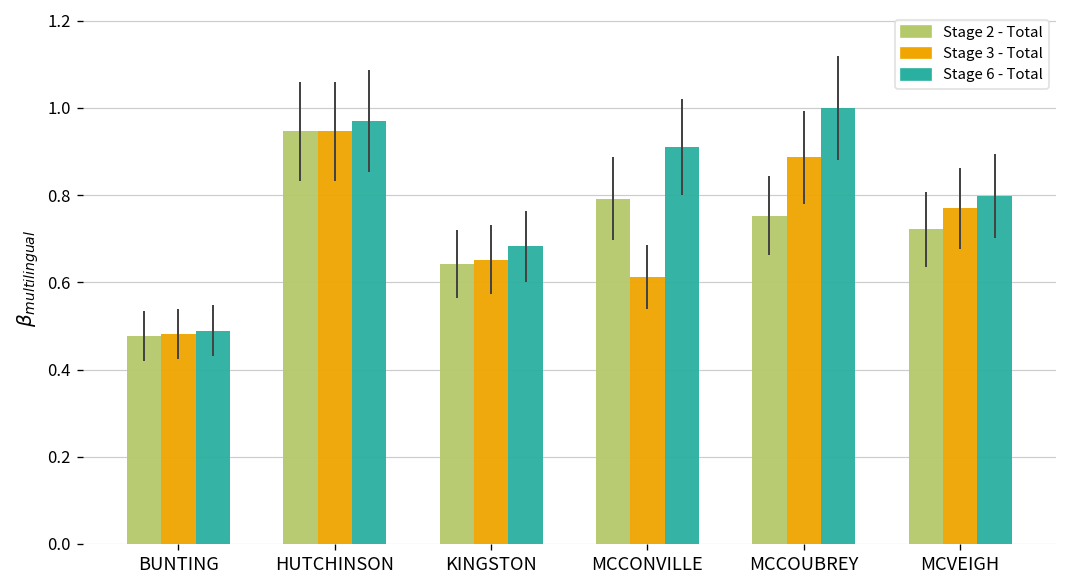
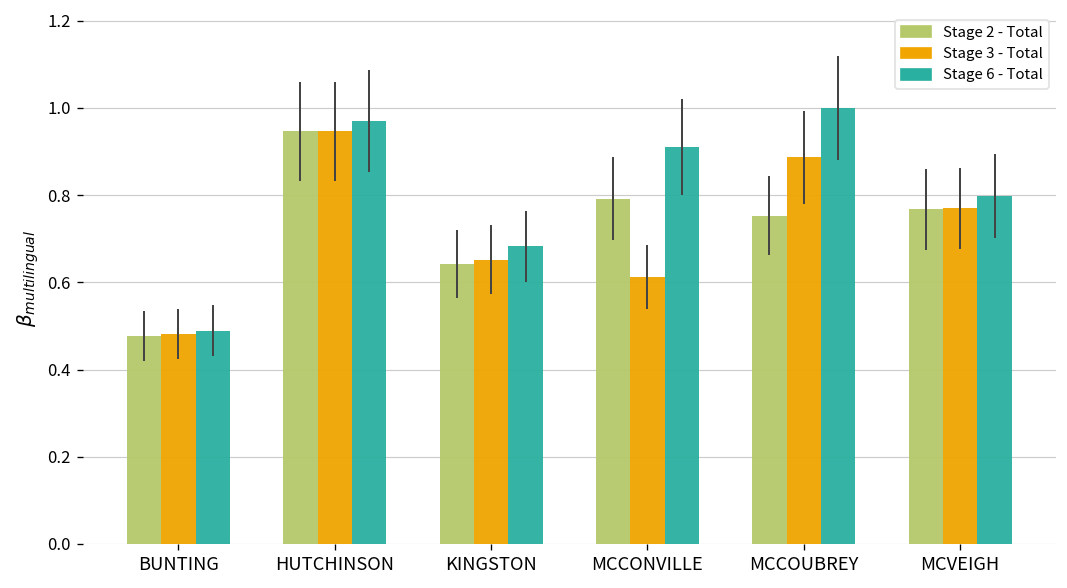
Stage 2 - Total, MCVEIGH: 0.72 -> 0.77
